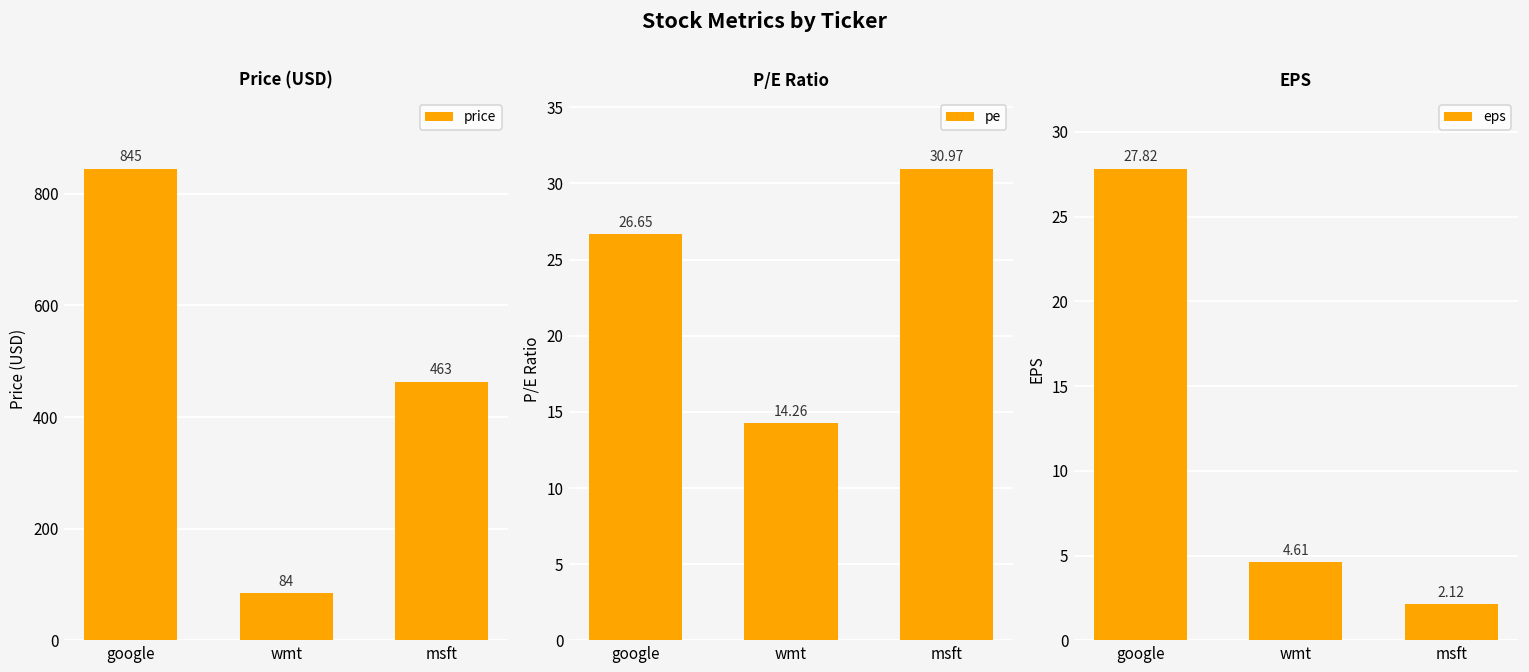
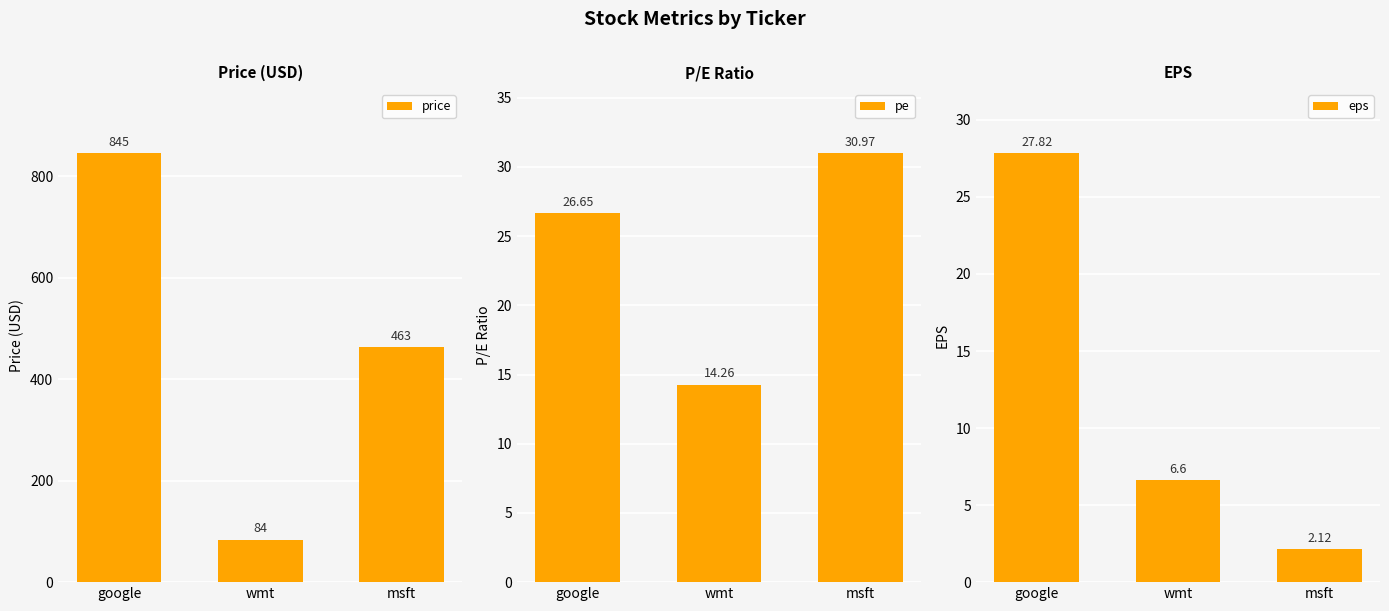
EPS, wmt: 4.61 -> 6.6
